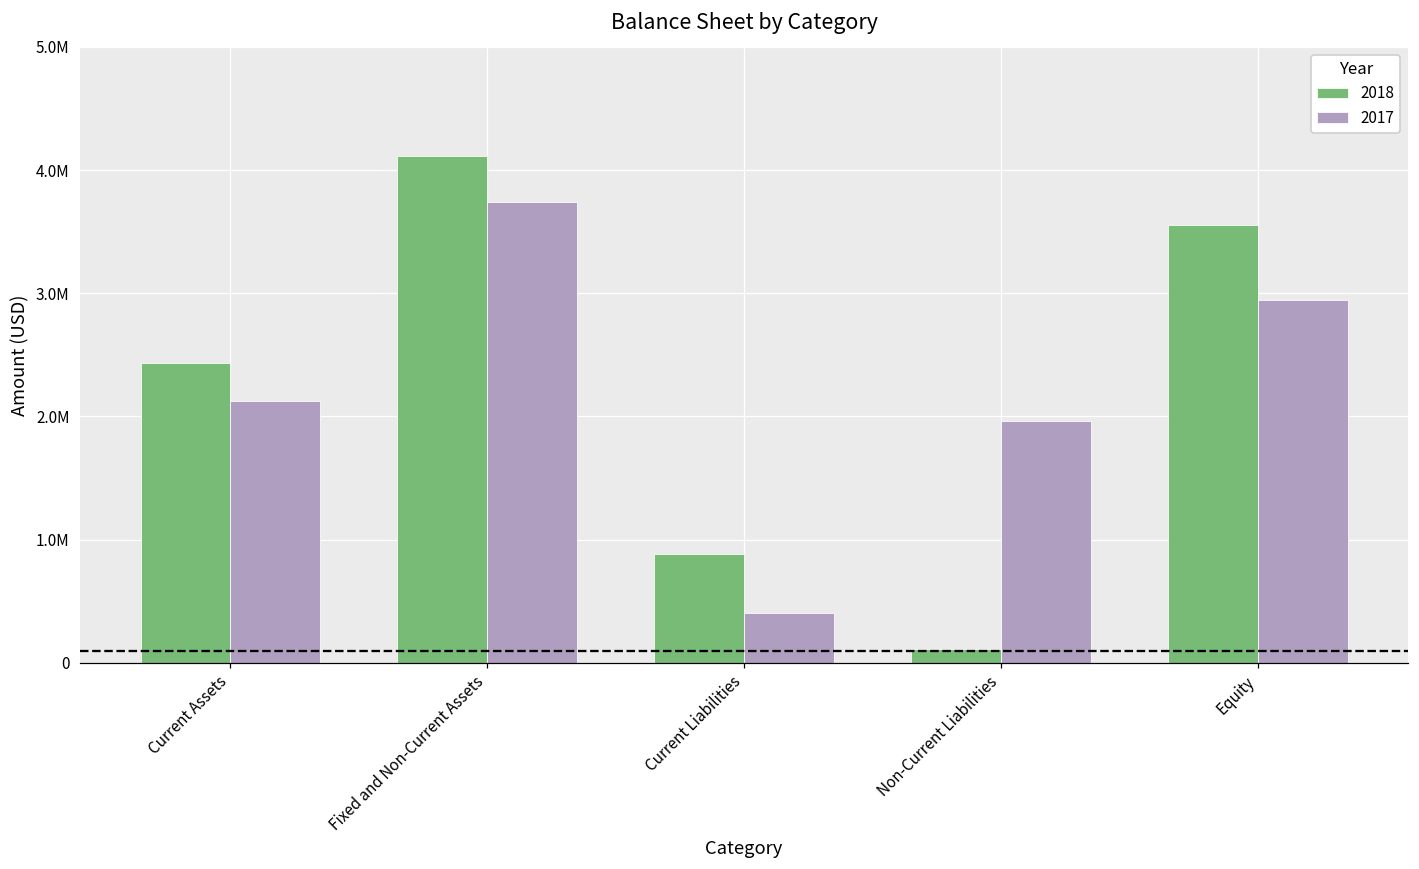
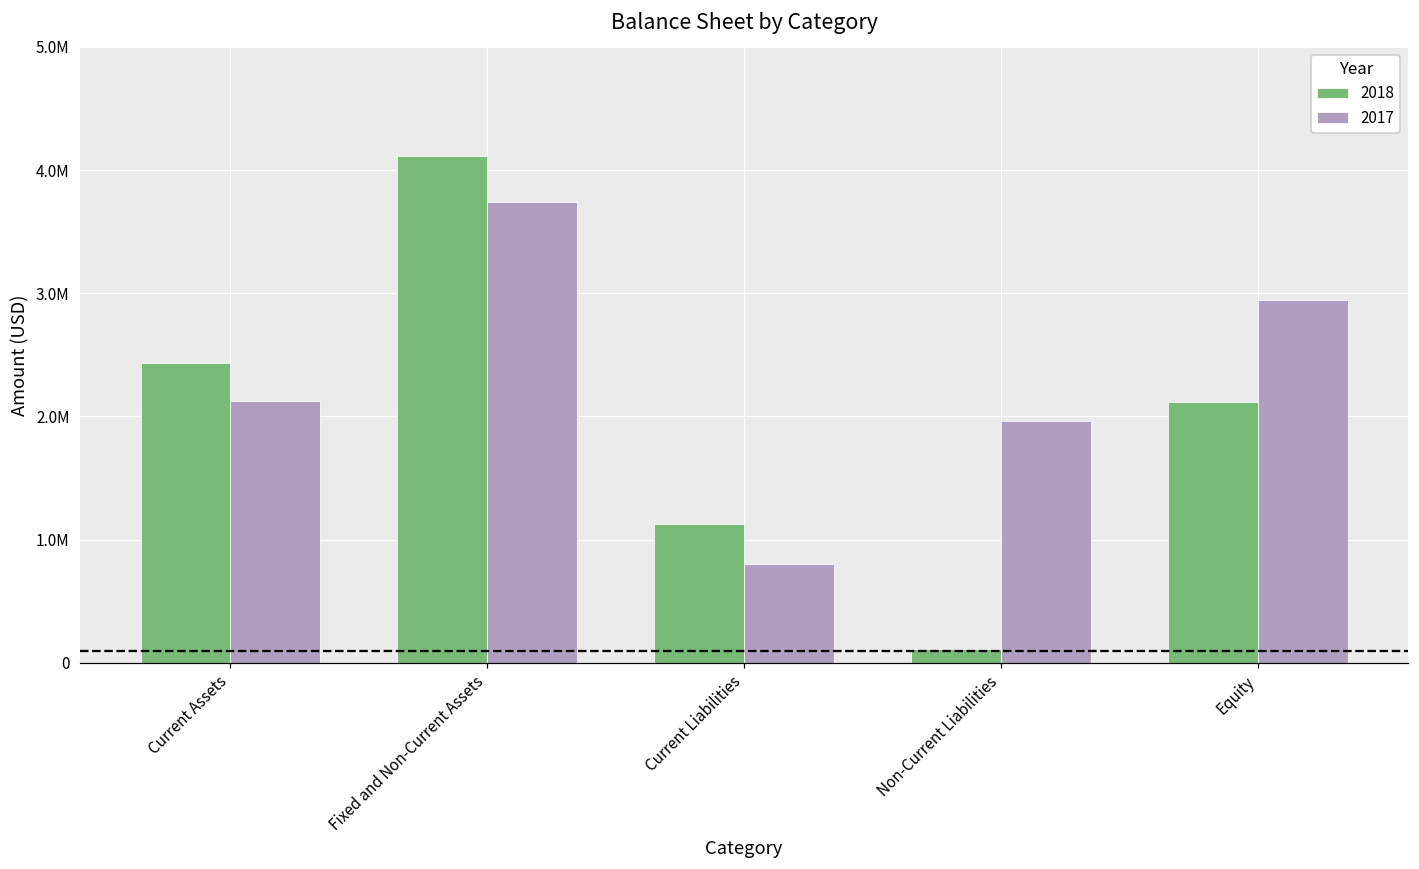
2018, Current Liabilities: 880000 -> 1130000
2017, Current Liabilities: 400000 -> 800000
2018, Equity: 3550000 -> 2120000
